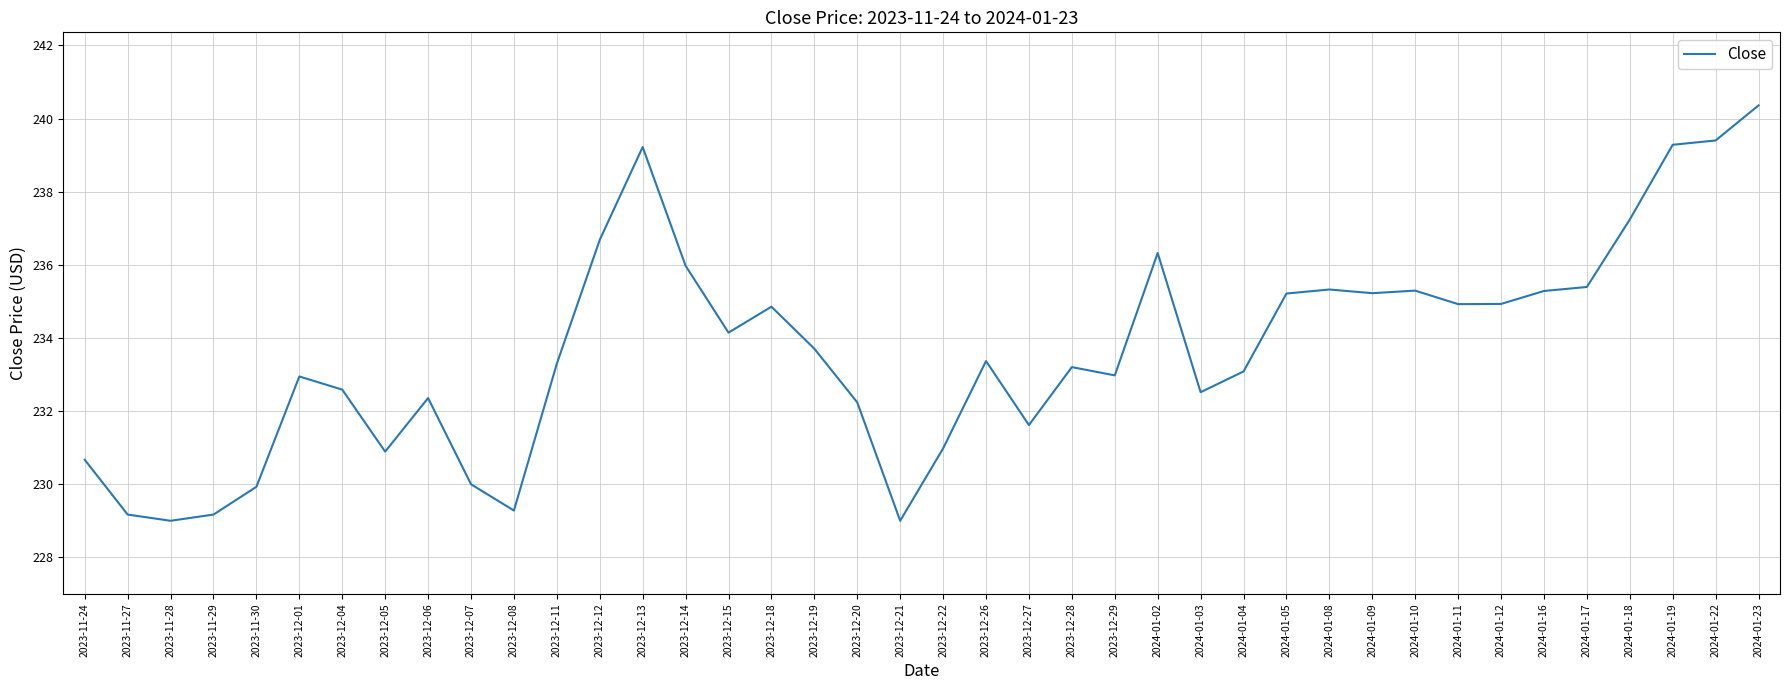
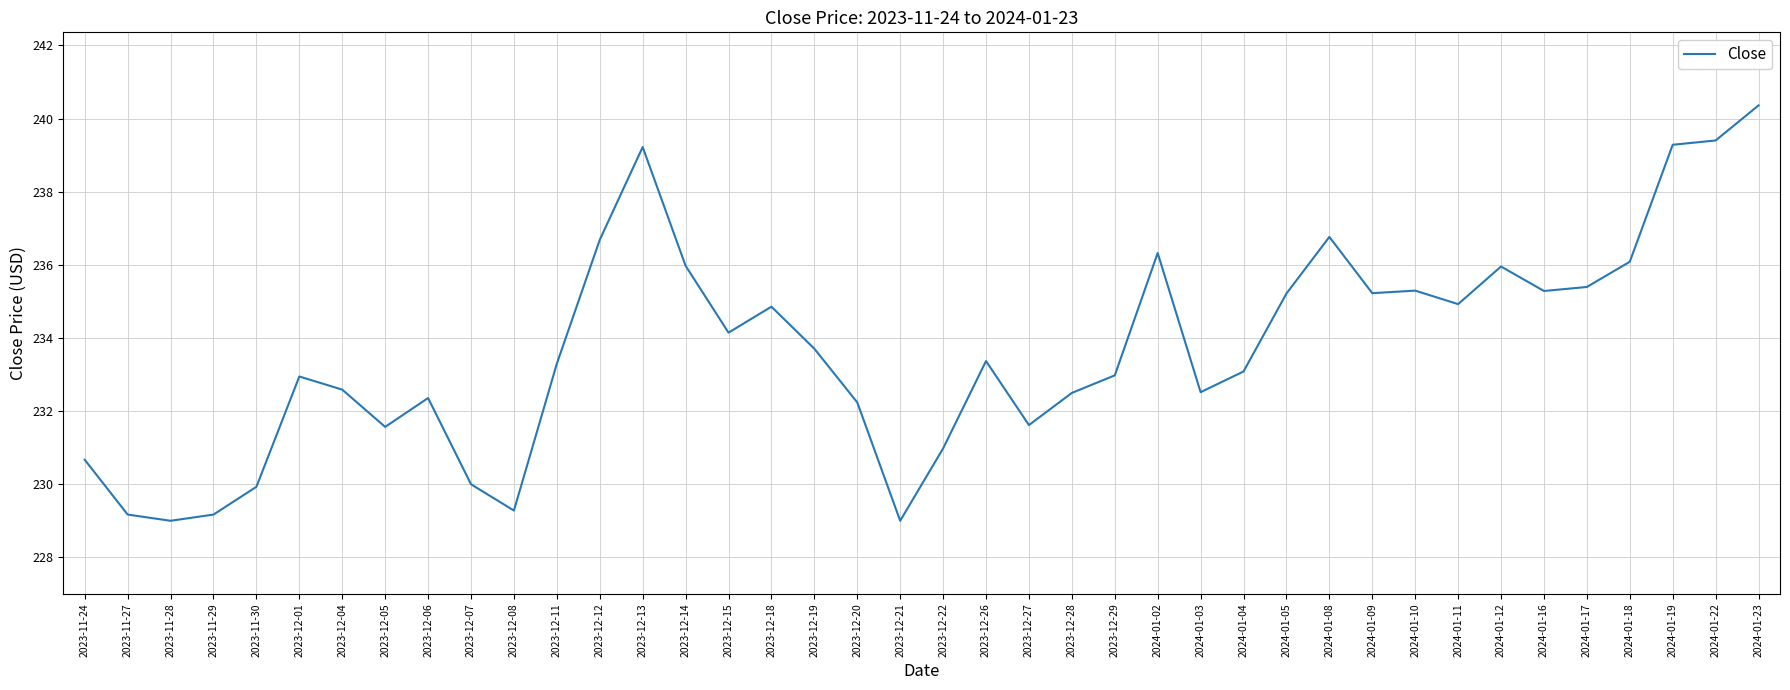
2023-12-05: 230.9 -> 231.6
2023-12-28: 233.2 -> 232.5
2024-01-08: 235.3 -> 236.8
2024-01-12: 234.9 -> 235.9
2024-01-18: 237.2 -> 236.1
